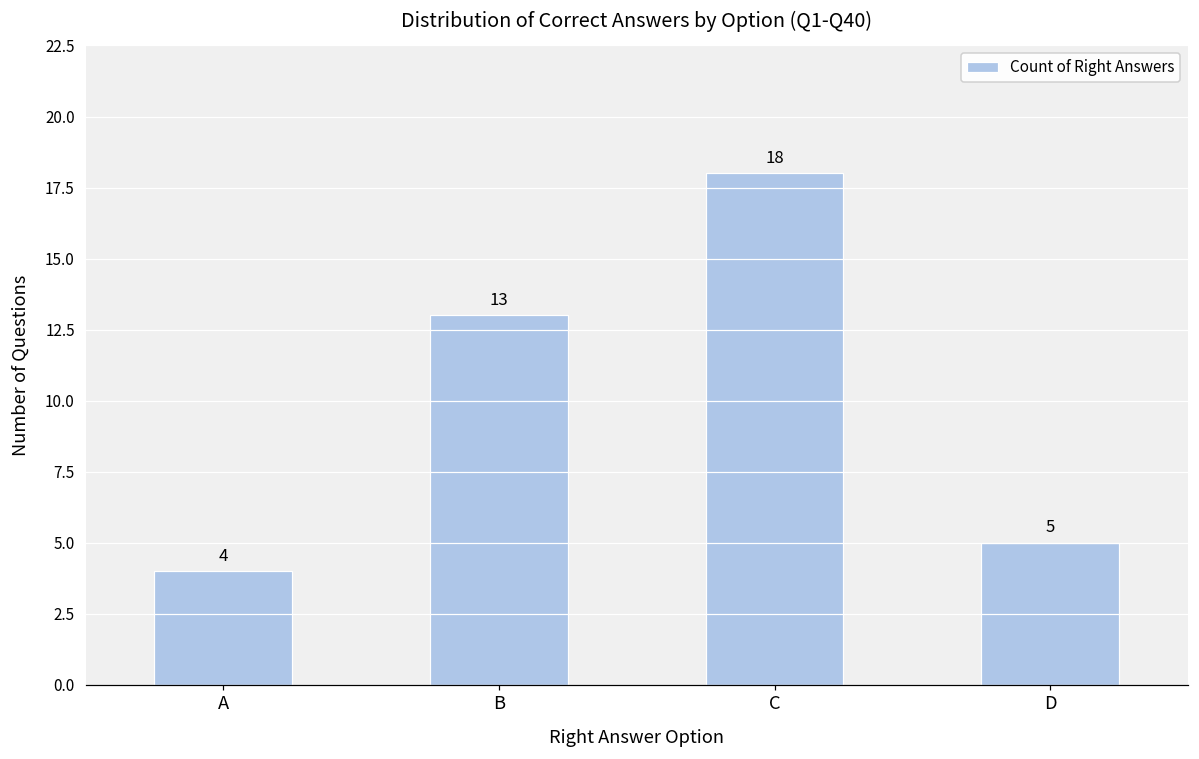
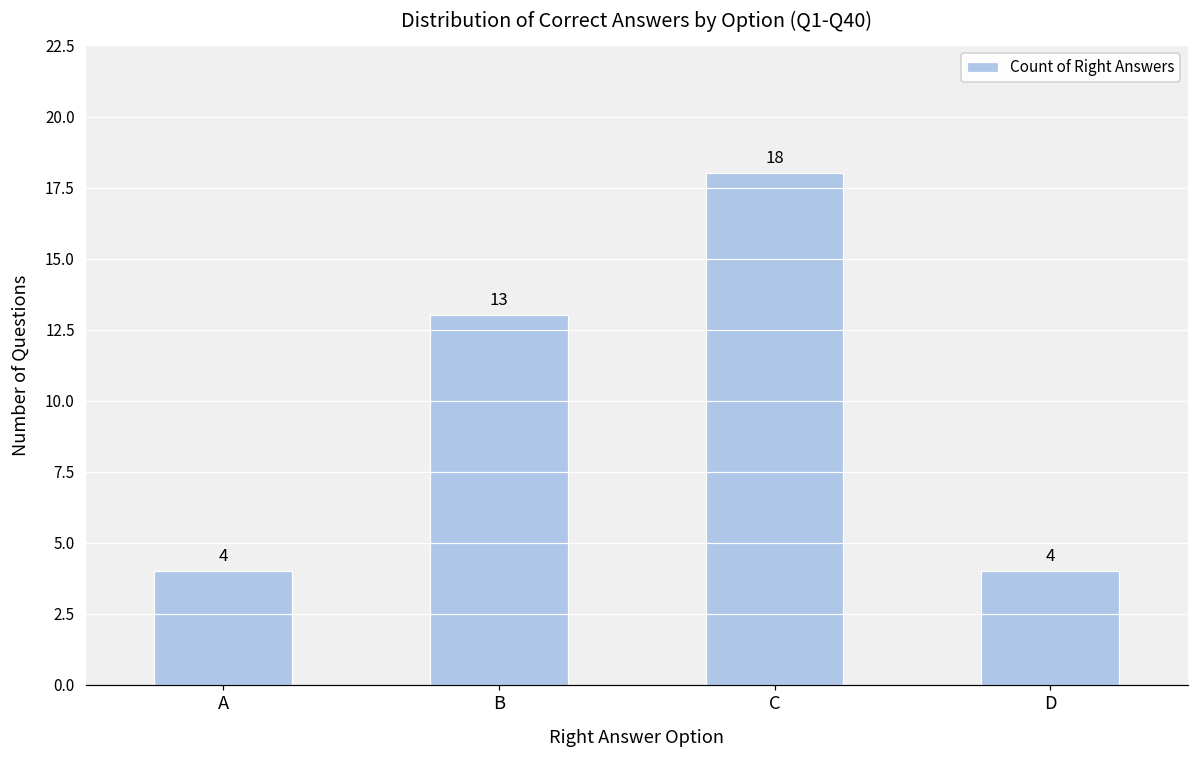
D: 5 -> 4
